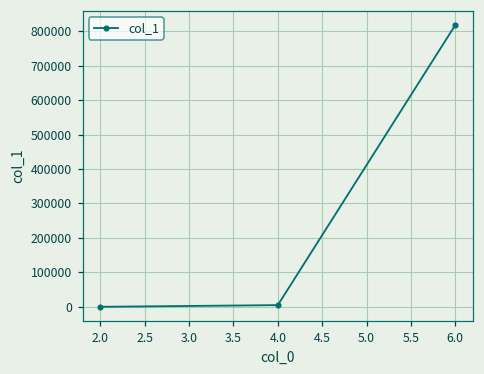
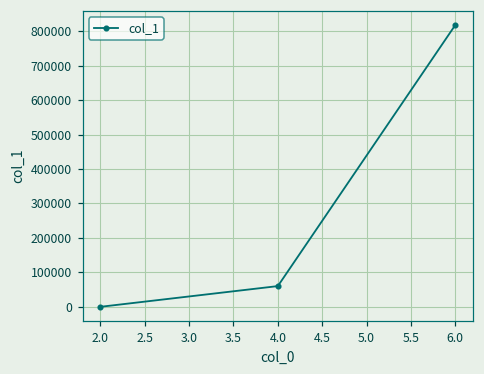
4.0: 0 -> 60000
